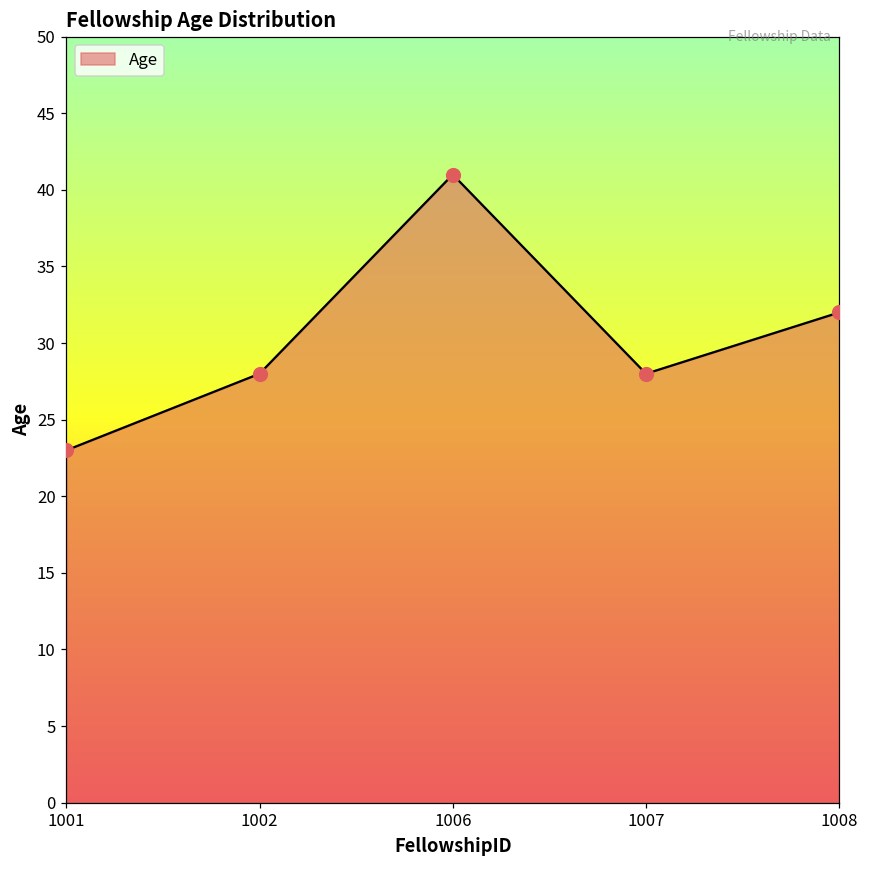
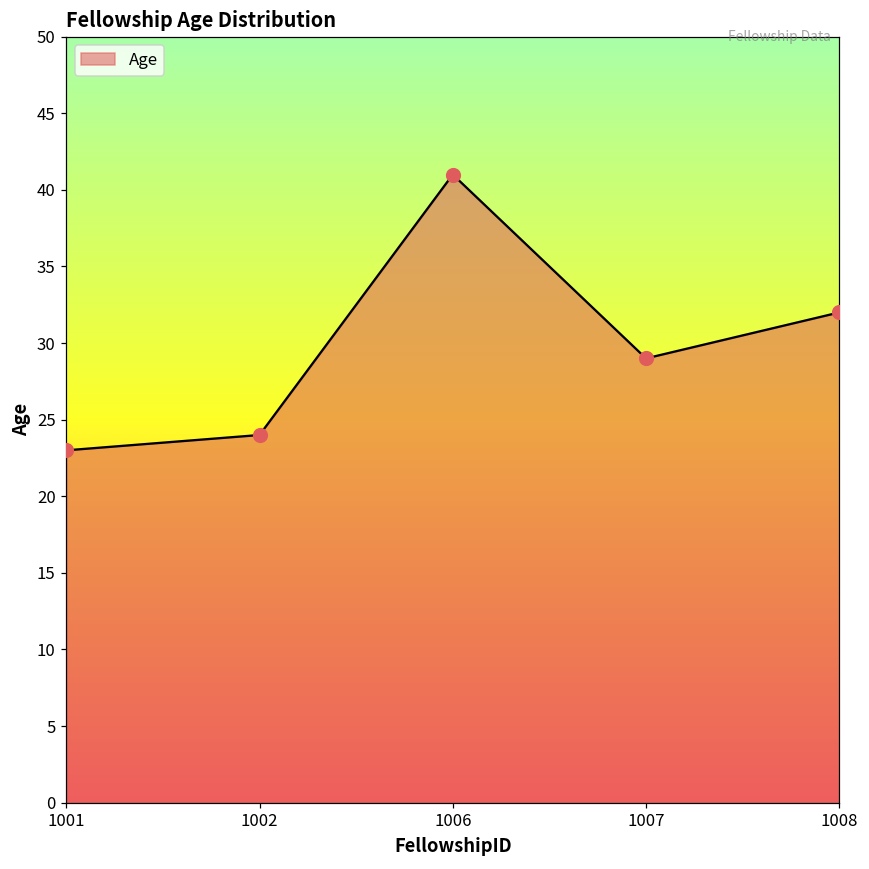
1002: 28 -> 24
1007: 28 -> 29
